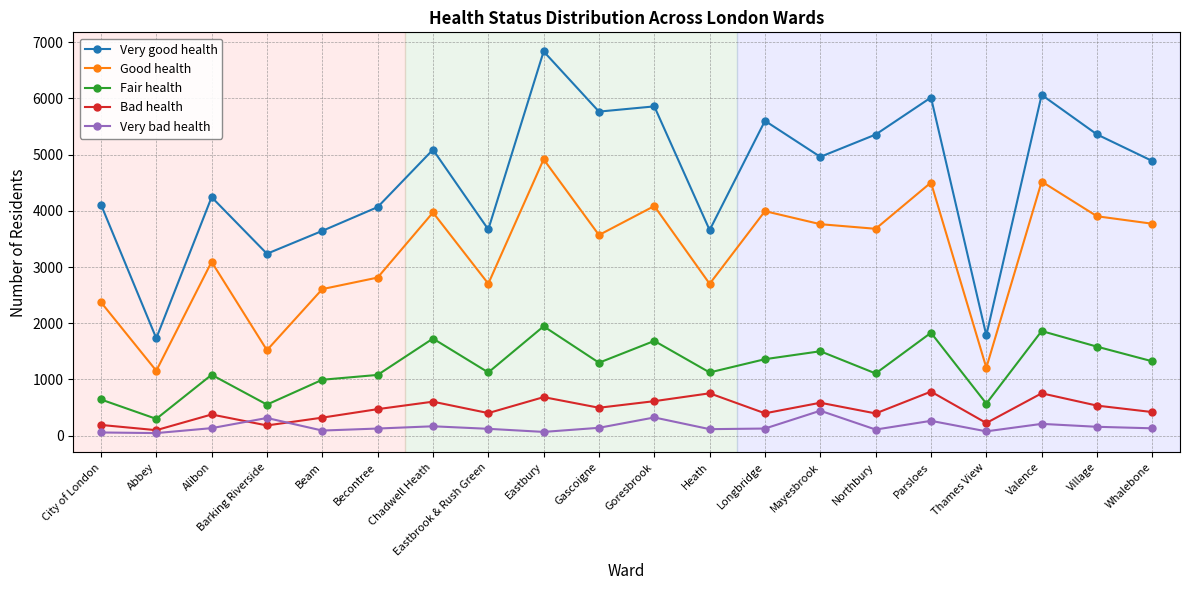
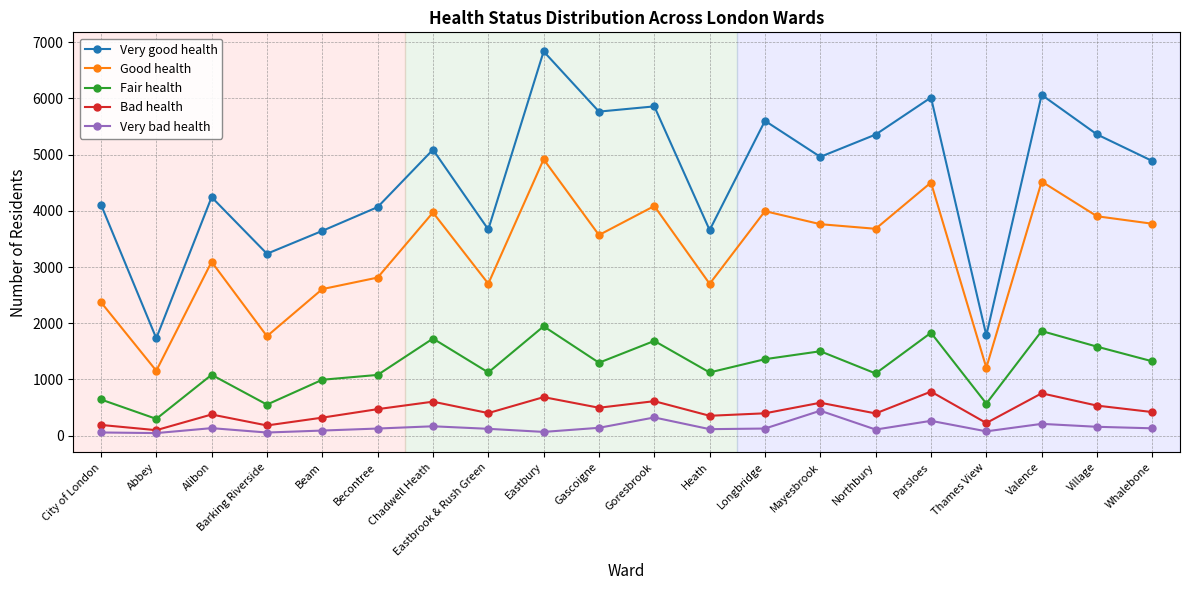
Good health, Barking Riverside: 1500 -> 1800
Very bad health, Barking Riverside: 300 -> 100
Bad health, Heath: 800 -> 400
